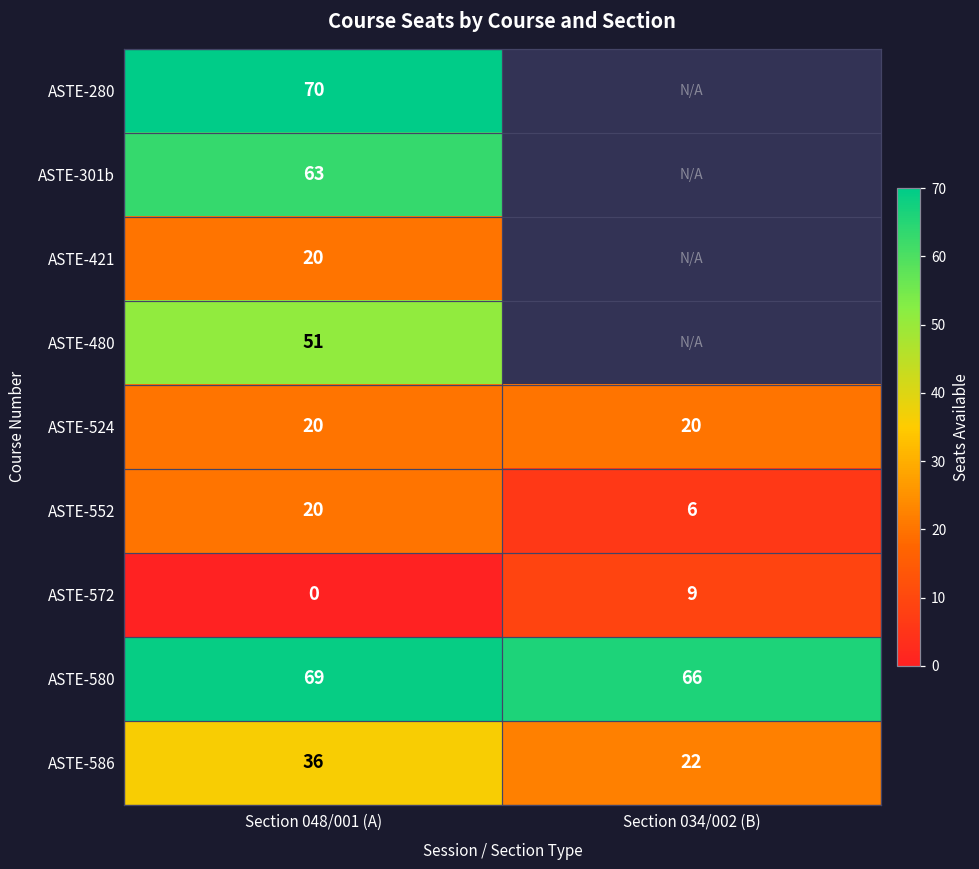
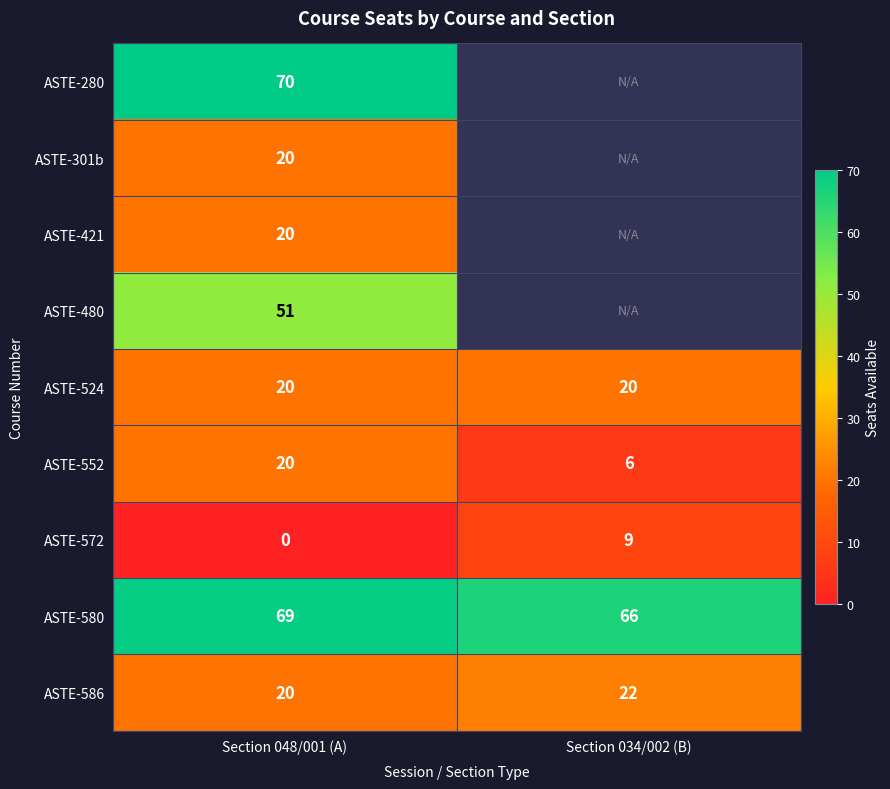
ASTE-301b, Section 048/001 (A): 63 -> 20
ASTE-586, Section 048/001 (A): 36 -> 20
